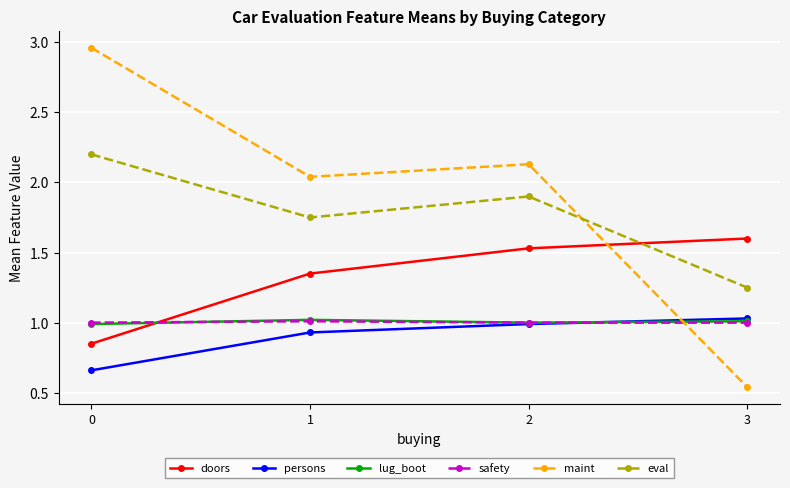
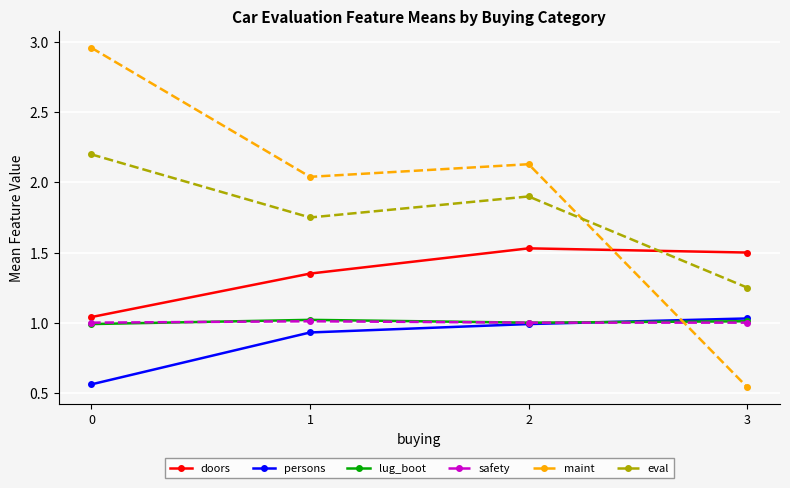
doors, 0: 0.85 -> 1.04
persons, 0: 0.66 -> 0.56
doors, 3: 1.6 -> 1.5
